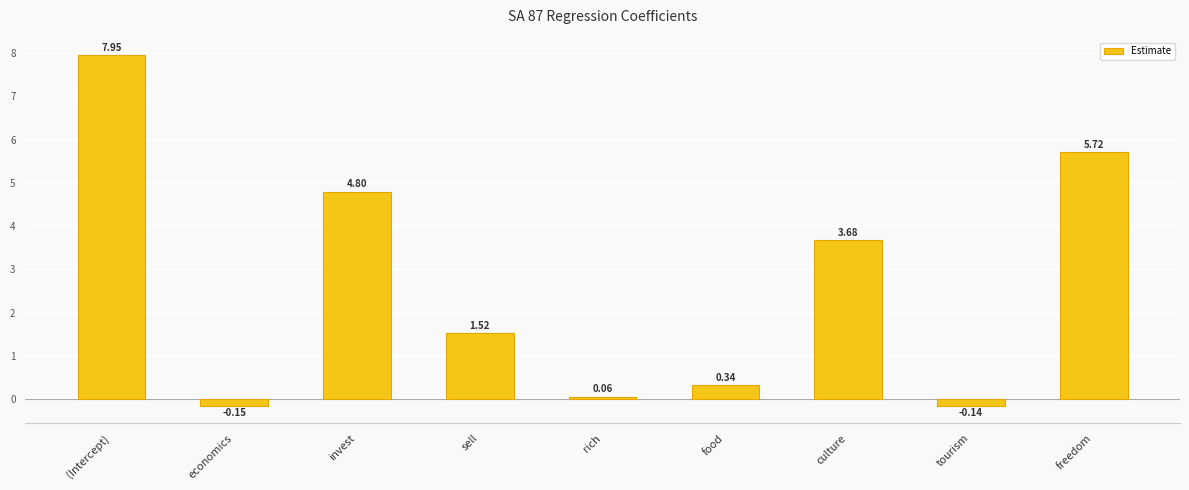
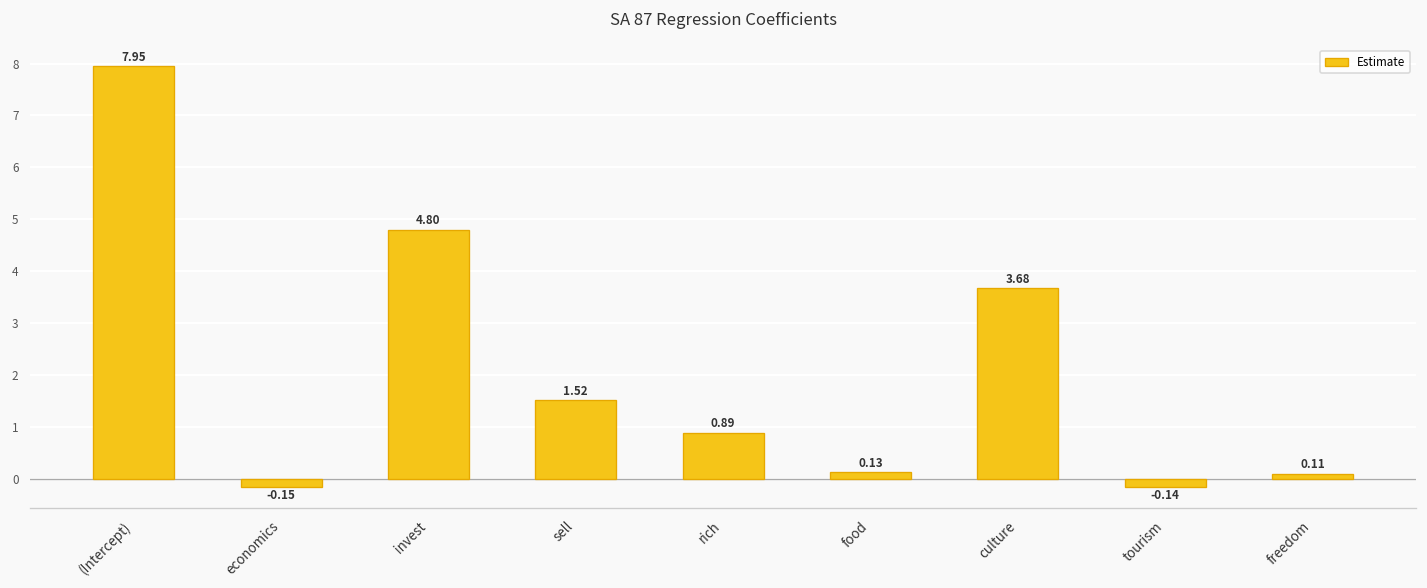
rich: 0.06 -> 0.89
food: 0.34 -> 0.13
freedom: 5.72 -> 0.11
